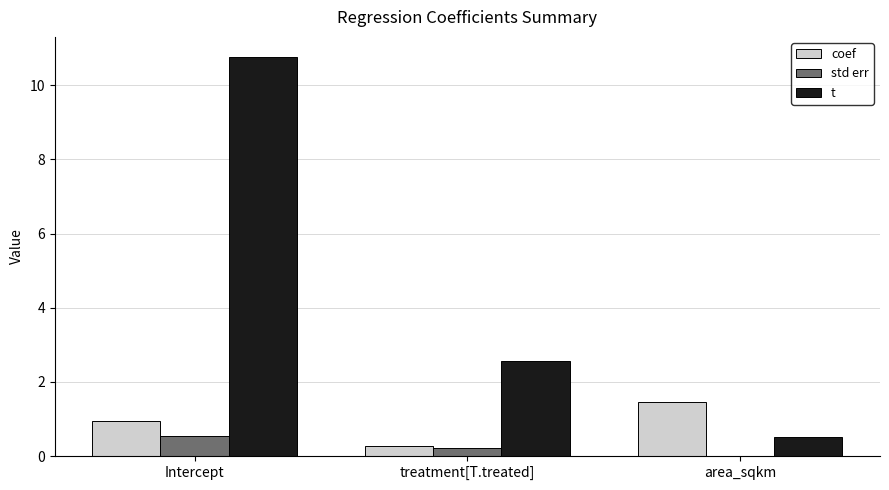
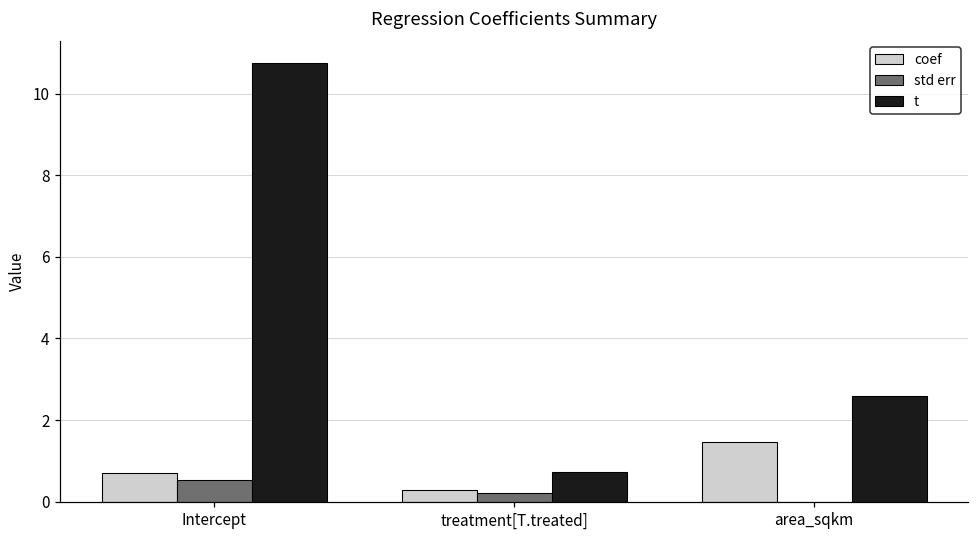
coef, Intercept: 0.9 -> 0.7
t, treatment[T.treated]: 2.6 -> 0.7
t, area_sqkm: 0.5 -> 2.6
